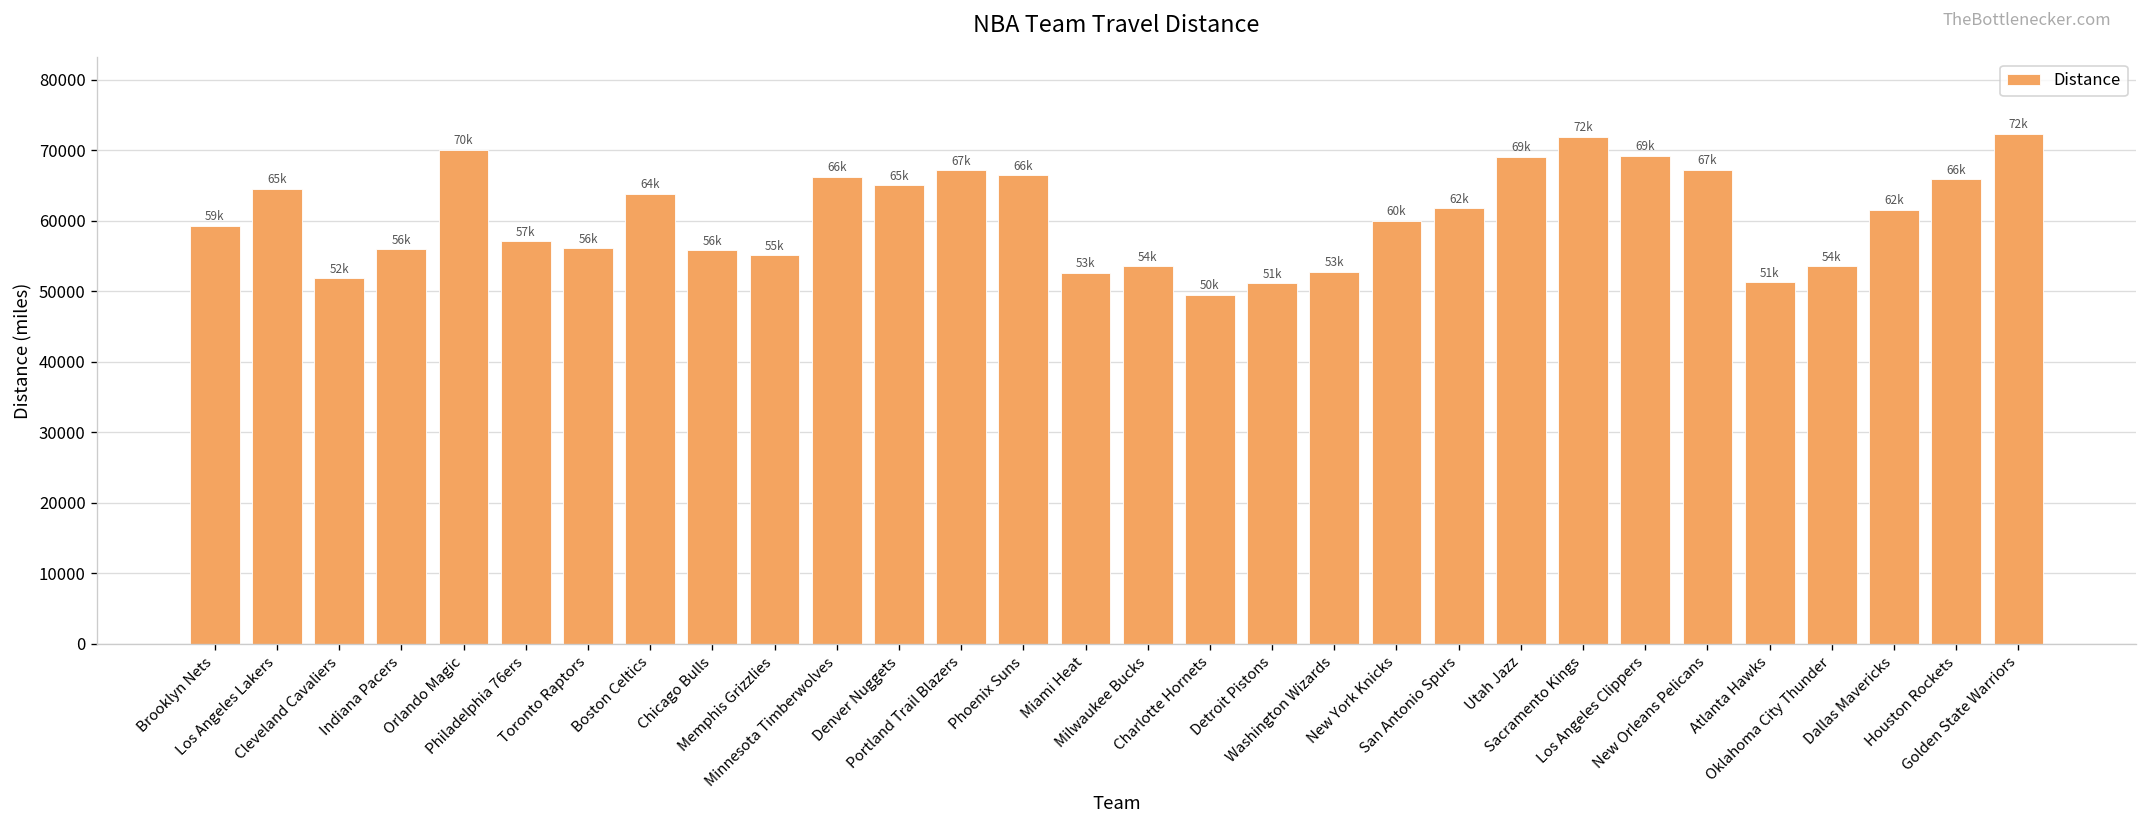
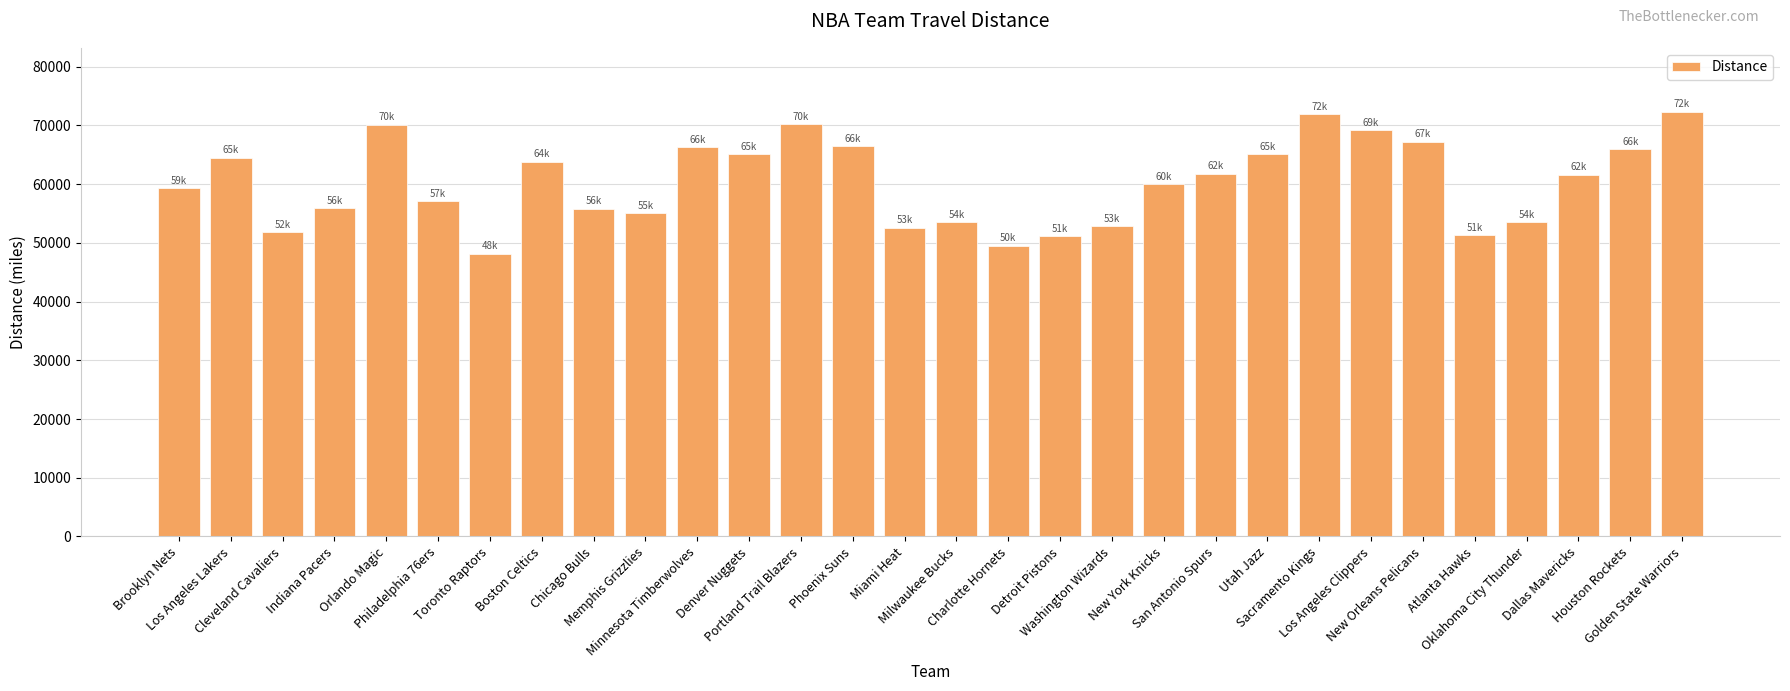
Toronto Raptors: 56k -> 48k
Portland Trail Blazers: 67k -> 70k
Utah Jazz: 69k -> 65k
